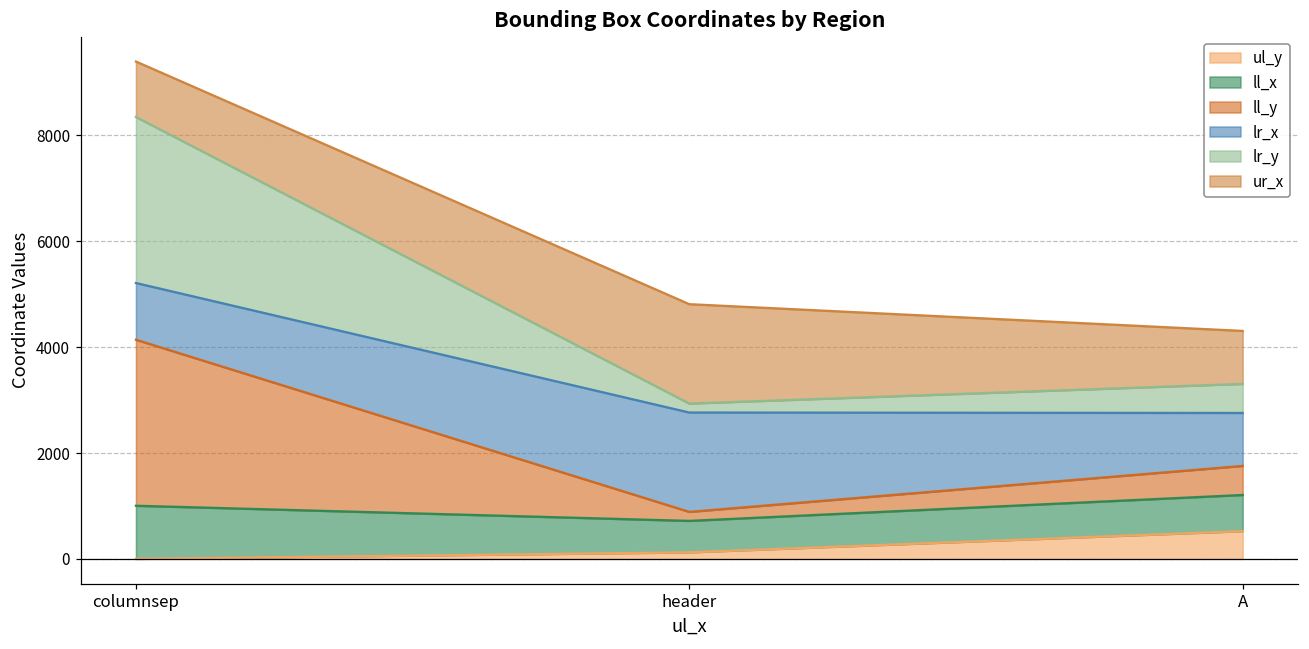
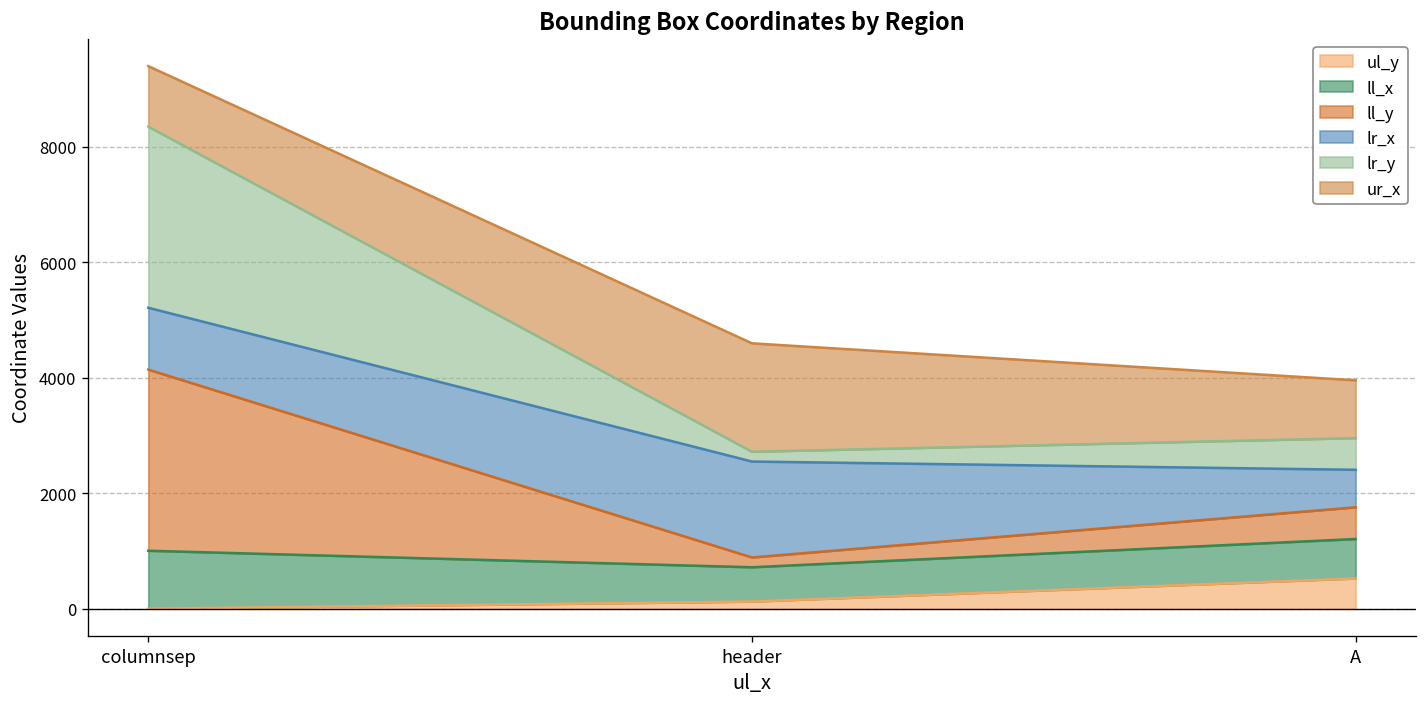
lr_x, header: 1900 -> 1700
lr_x, A: 1000 -> 600
